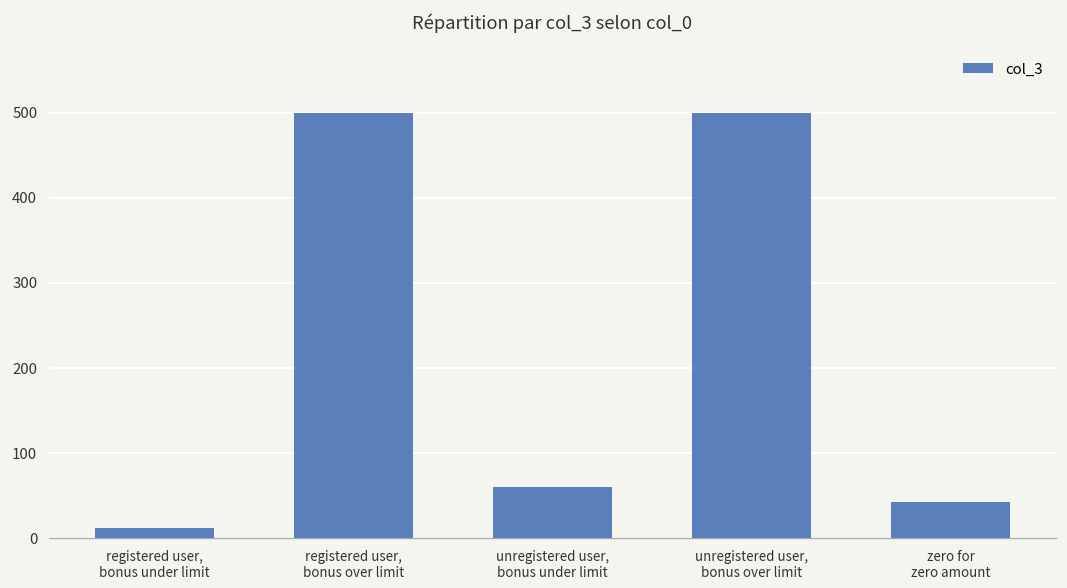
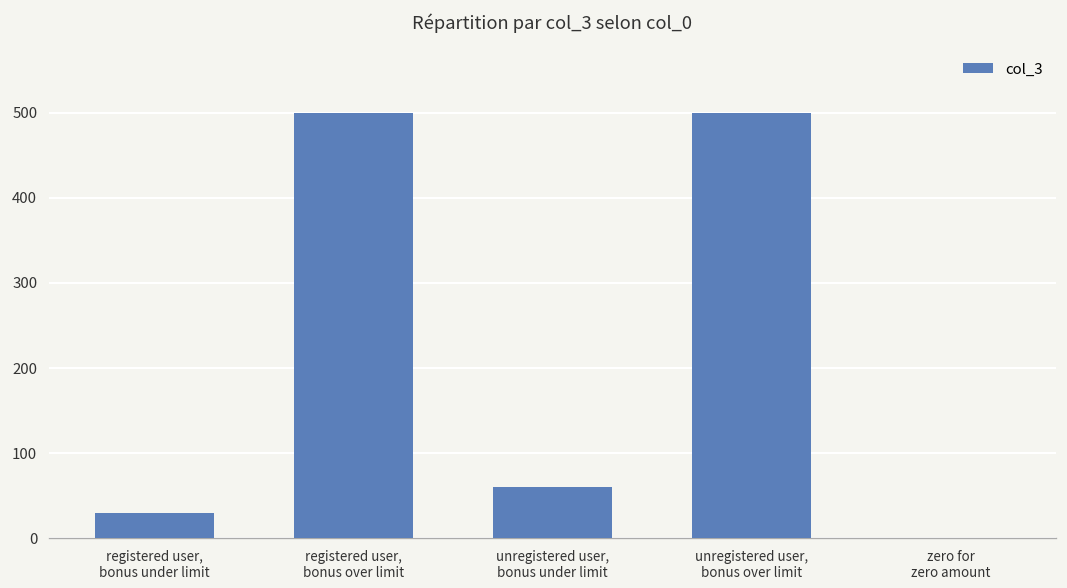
registered user, bonus under limit: 10 -> 30
zero for zero amount: 40 -> 0
